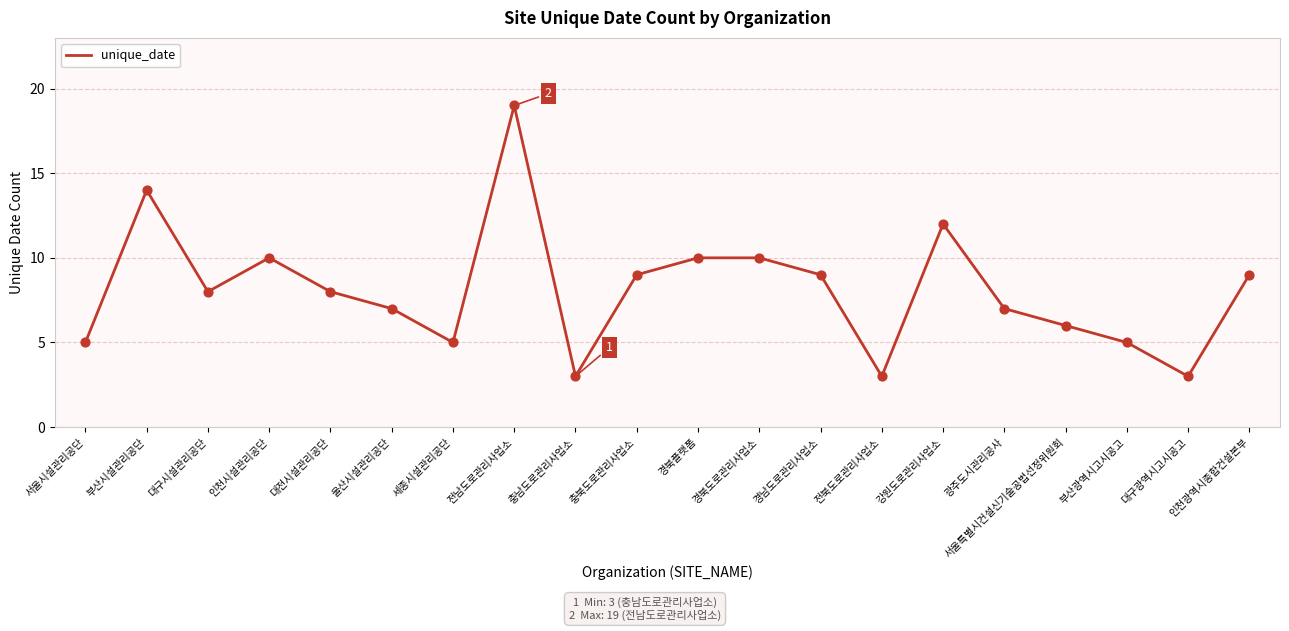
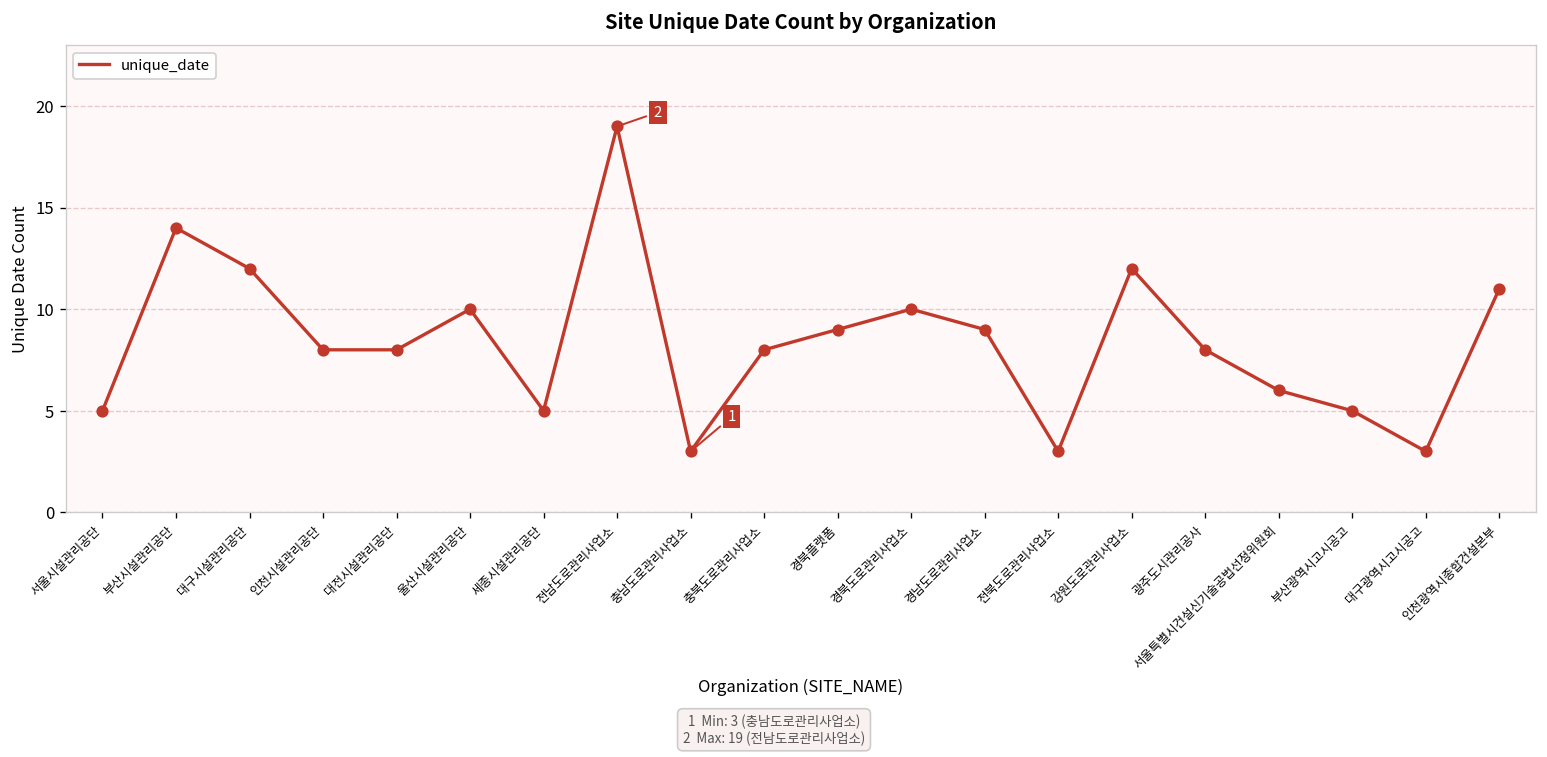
대구시설관리공단: 8 -> 12
인천시설관리공단: 10 -> 8
울산시설관리공단: 7 -> 10
충북도로관리사업소: 9 -> 8
경북플랫폼: 10 -> 9
광주도시관리공사: 7 -> 8
인천광역시종합건설본부: 9 -> 11
